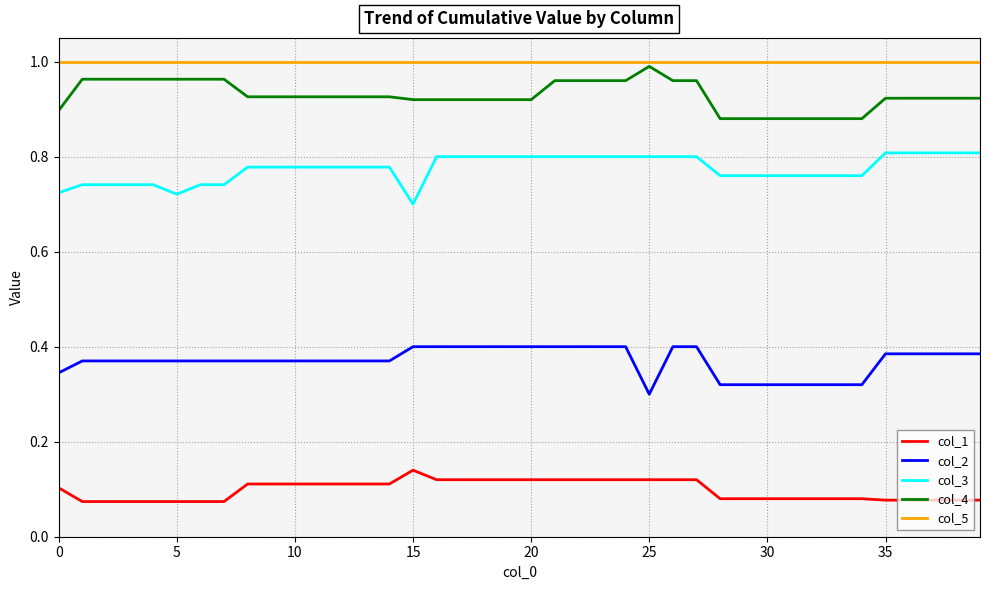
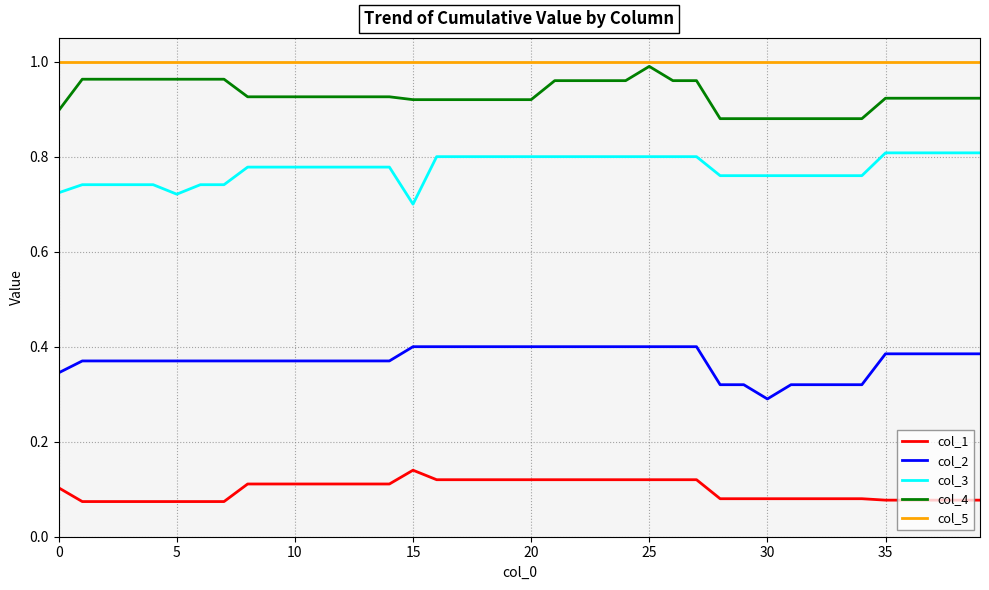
col_2, 25: 0.3 -> 0.4
col_2, 30: 0.32 -> 0.29
